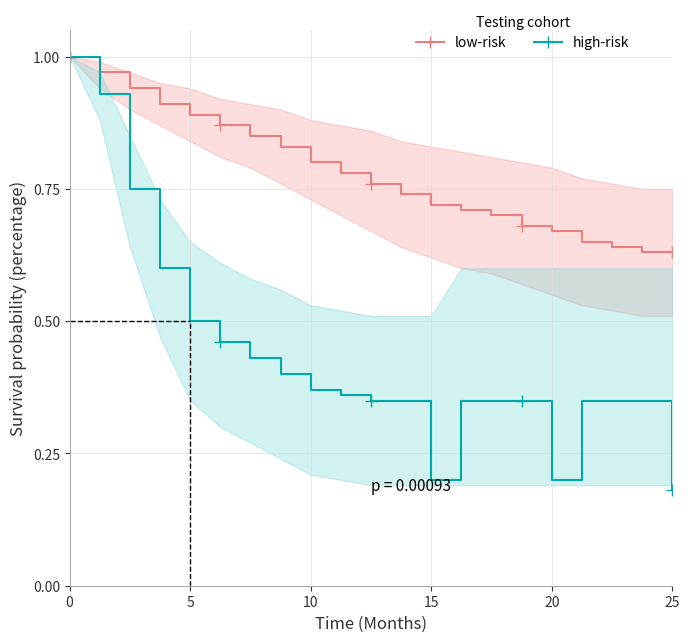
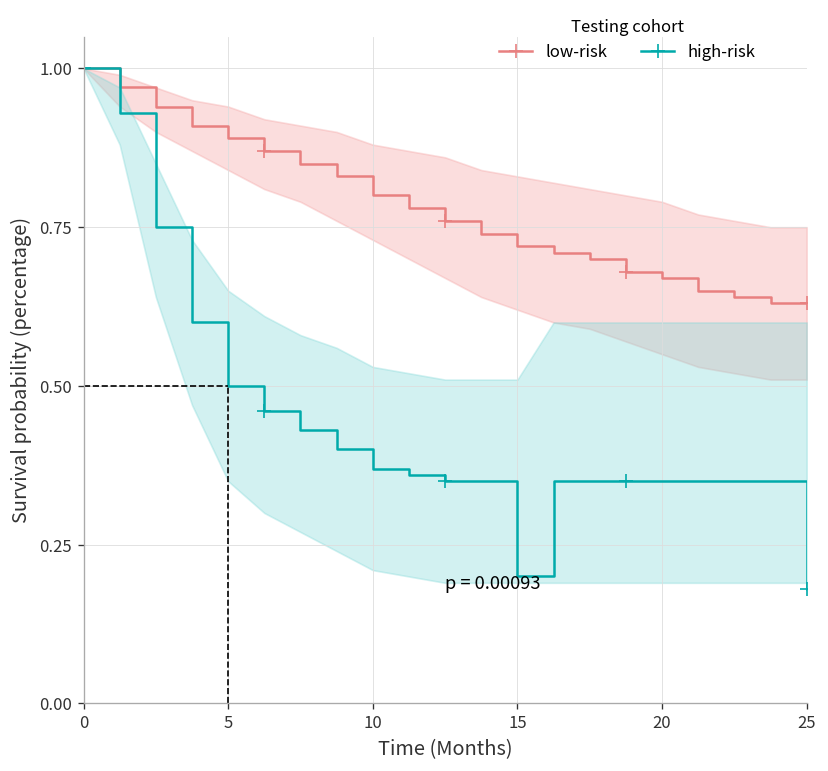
high-risk, 20: 0.20 -> 0.35
